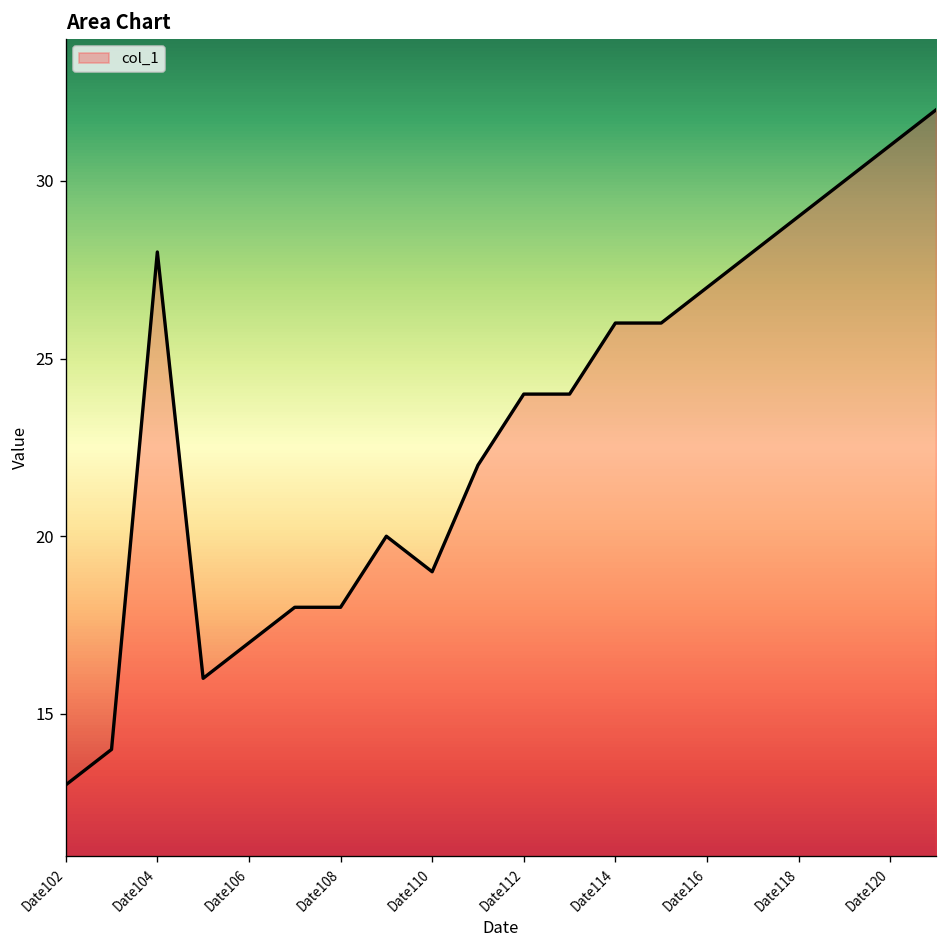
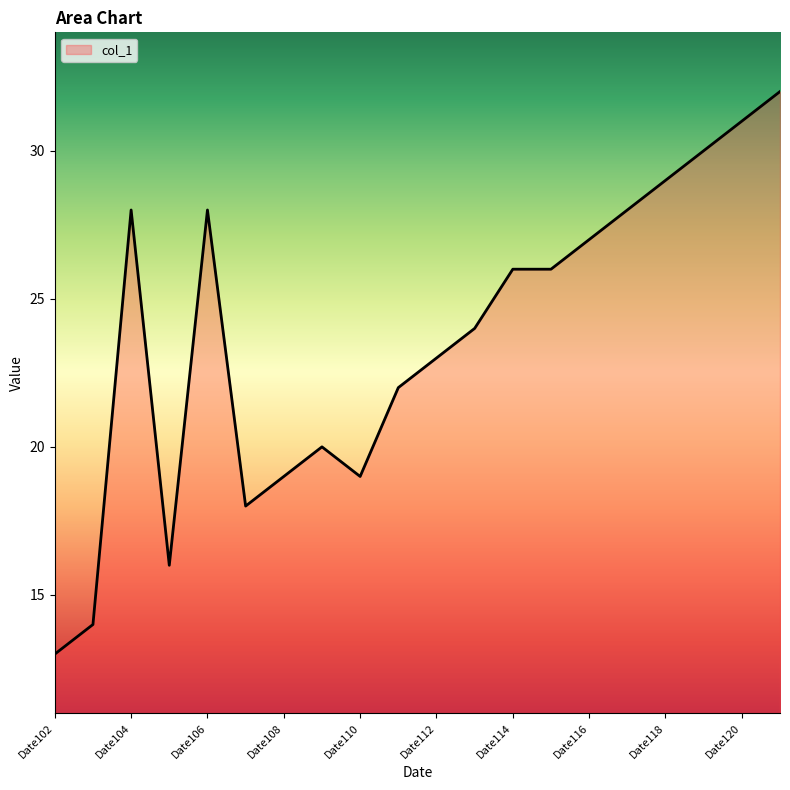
Date106: 17 -> 28
Date108: 18 -> 19
Date112: 24 -> 23
